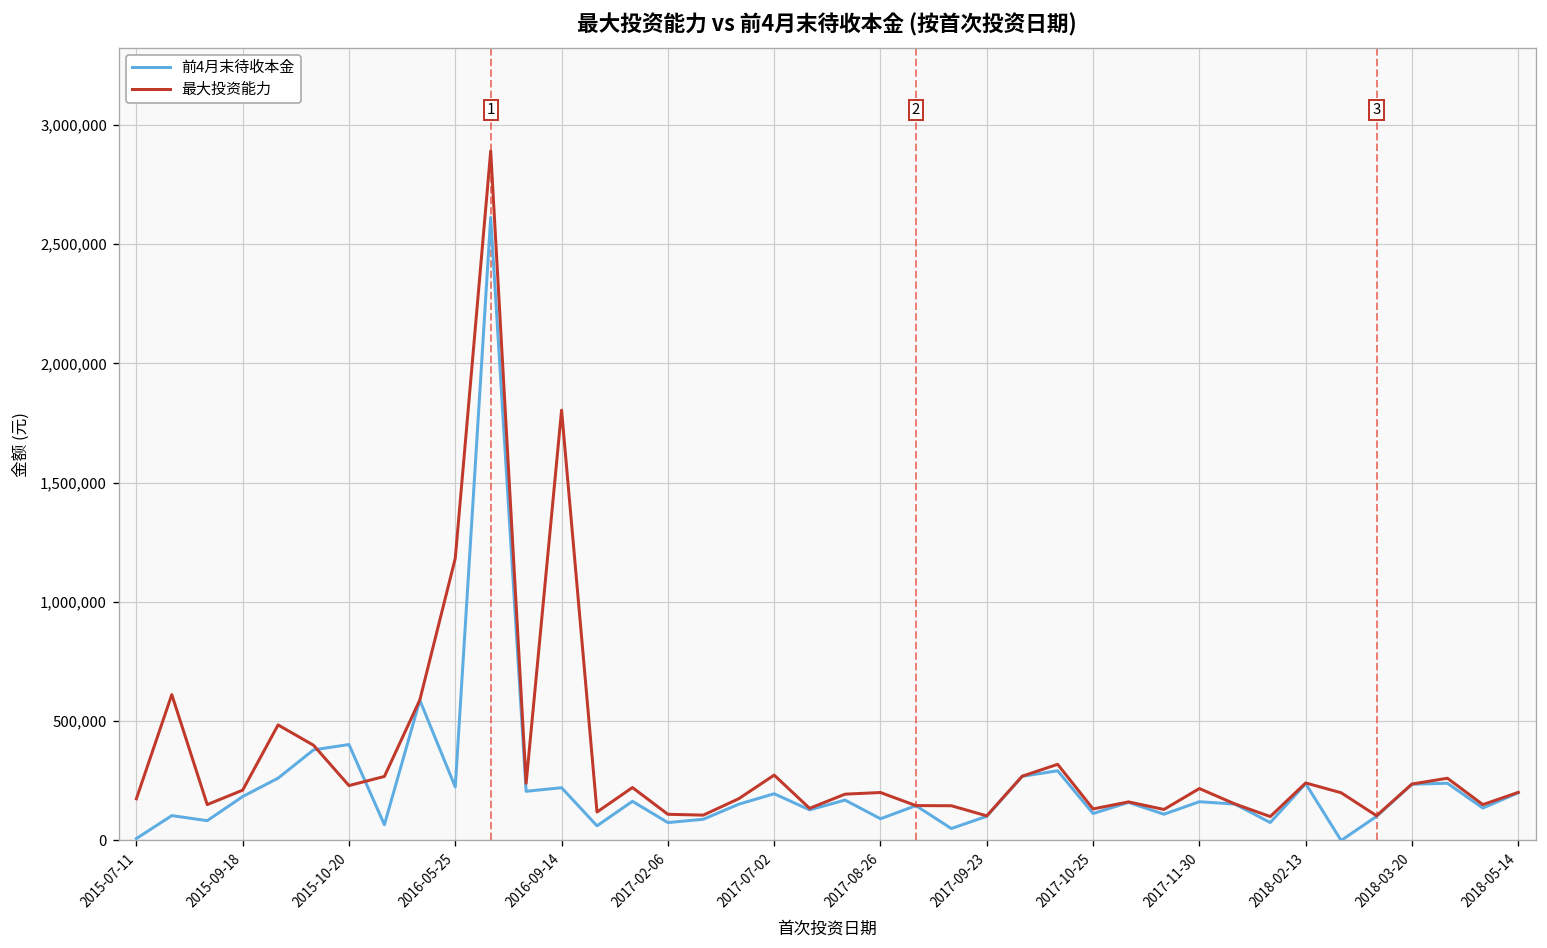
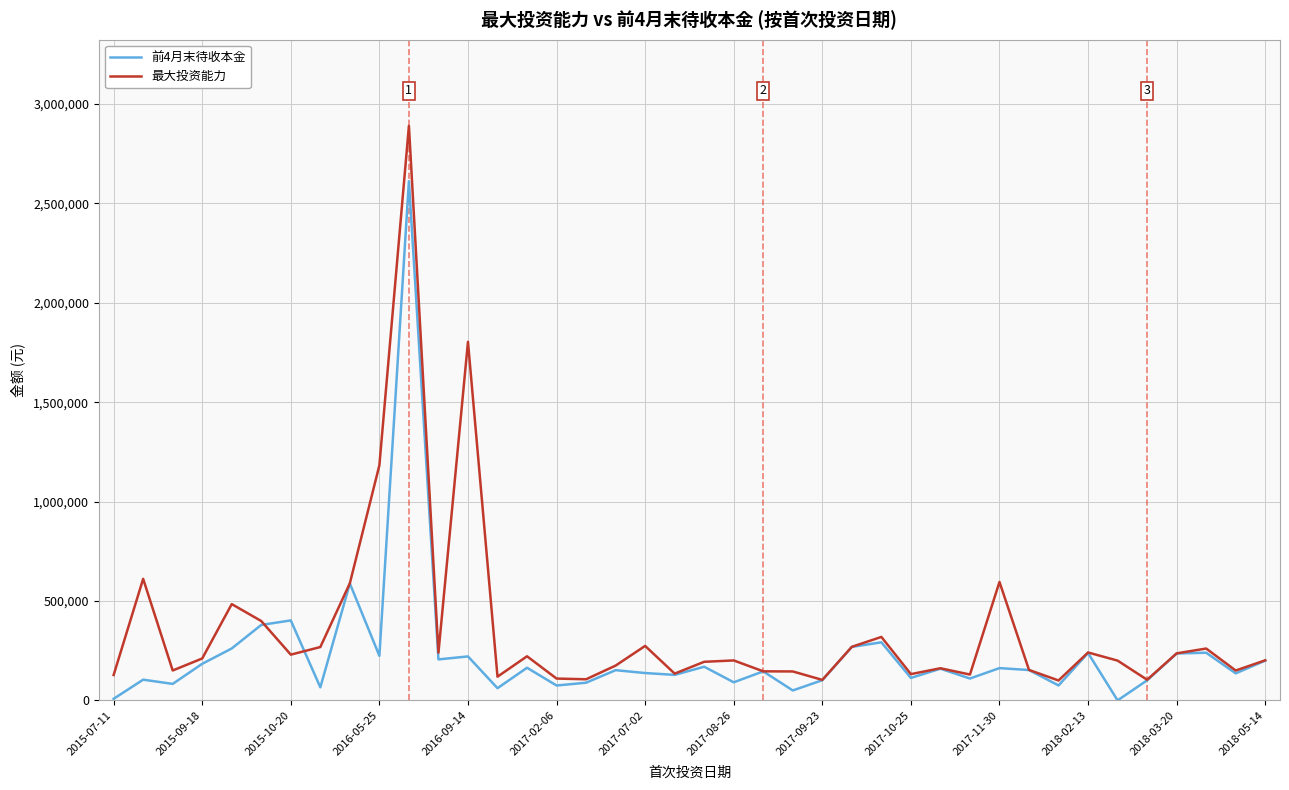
最大投资能力, 2015-07-11: 170,000 -> 130,000
前4月末待收本金, 2017-07-02: 200,000 -> 140,000
最大投资能力, 2017-11-30: 220,000 -> 600,000
